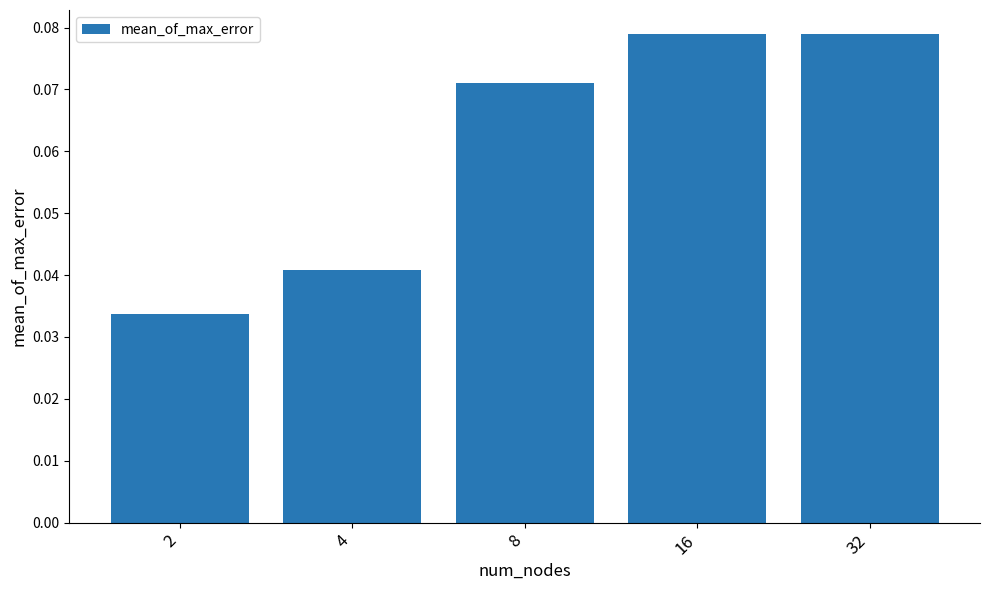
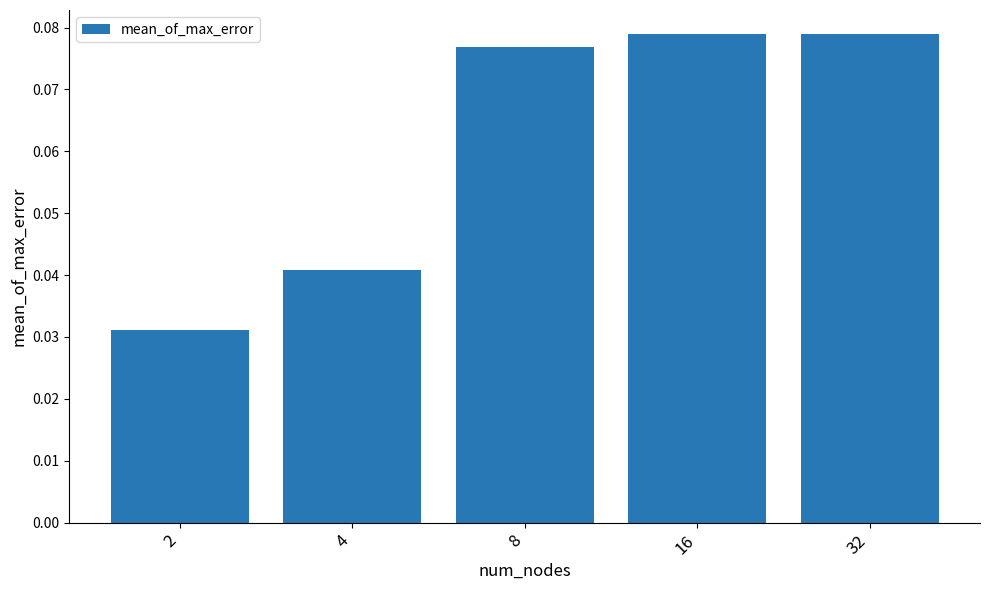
2: 0.034 -> 0.031
8: 0.071 -> 0.077
